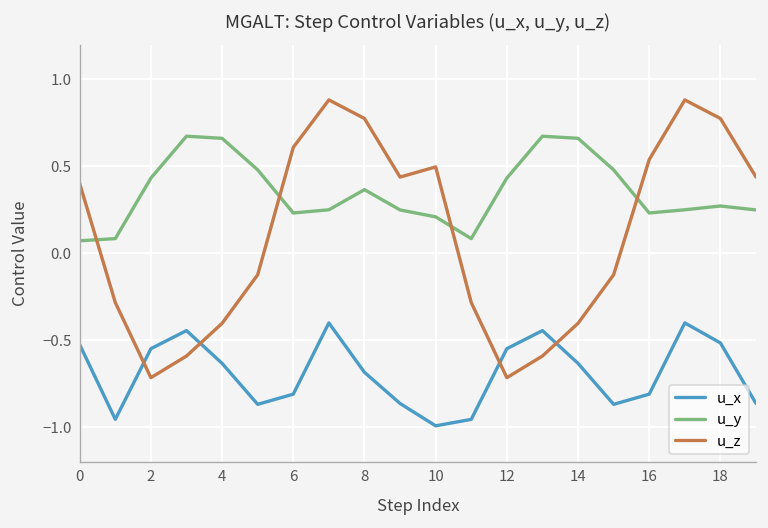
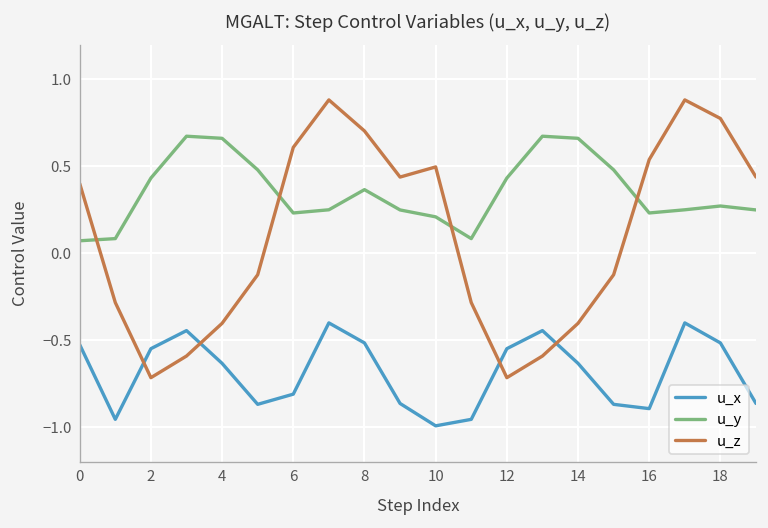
u_x, 8: -0.68 -> -0.52
u_z, 8: 0.77 -> 0.70
u_x, 16: -0.81 -> -0.89
